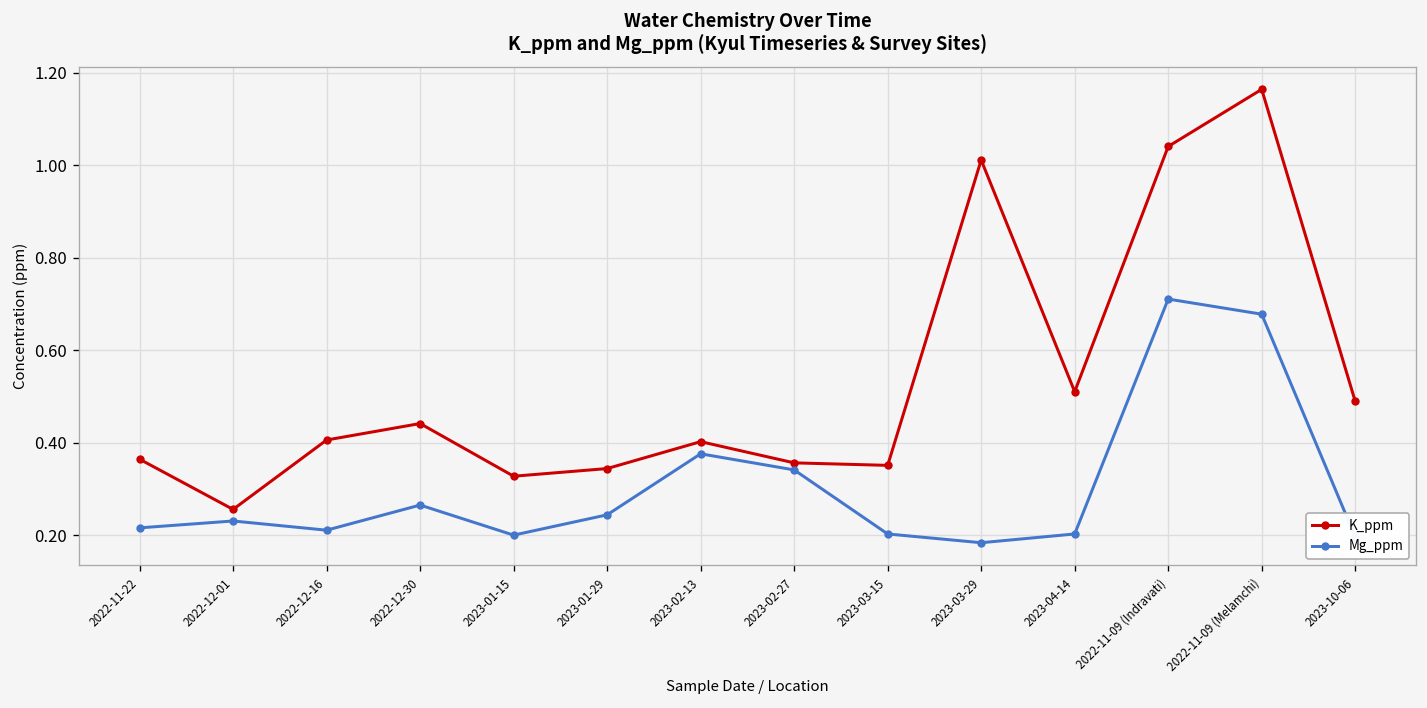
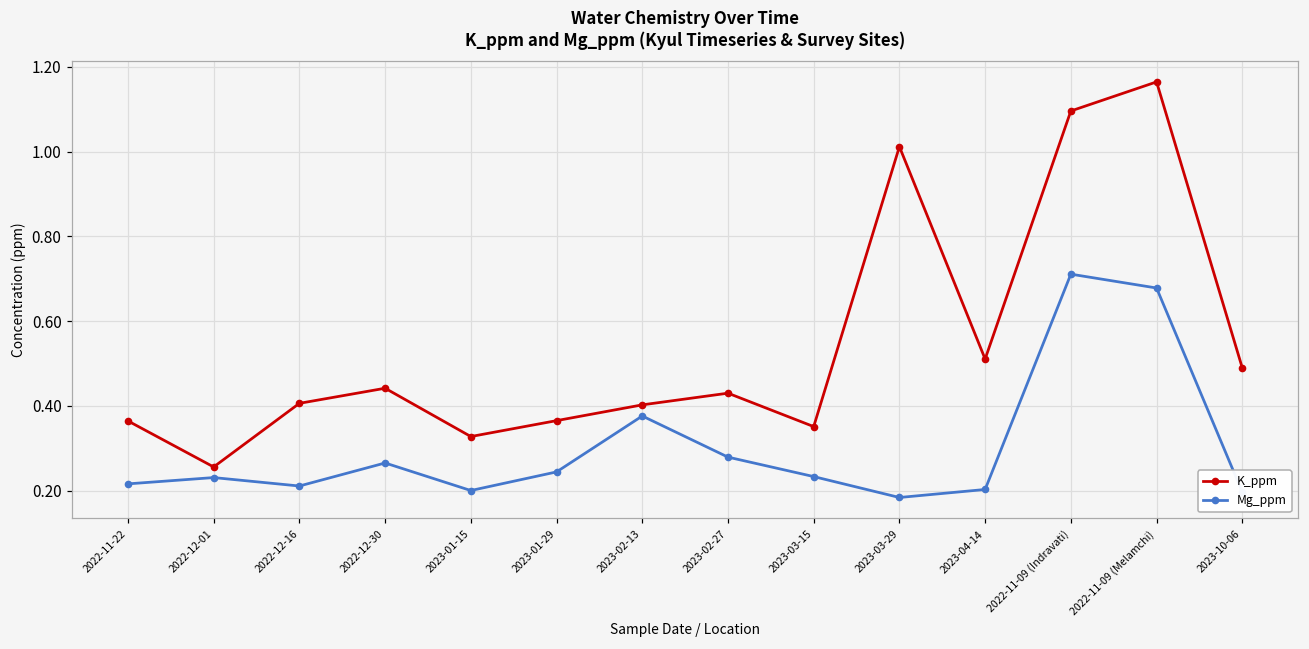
K_ppm, 2023-01-29: 0.34 -> 0.37
K_ppm, 2023-02-27: 0.36 -> 0.43
Mg_ppm, 2023-02-27: 0.34 -> 0.28
Mg_ppm, 2023-03-15: 0.20 -> 0.23
K_ppm, 2022-11-09 (Indravati): 1.04 -> 1.10
